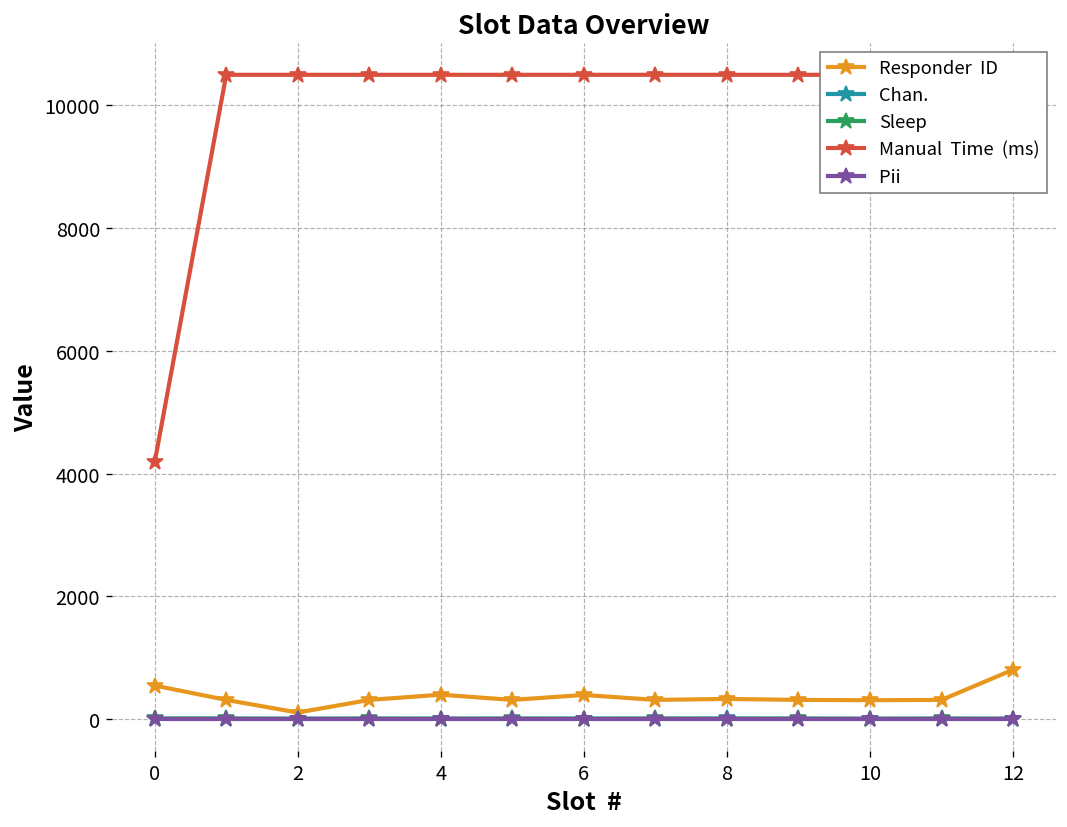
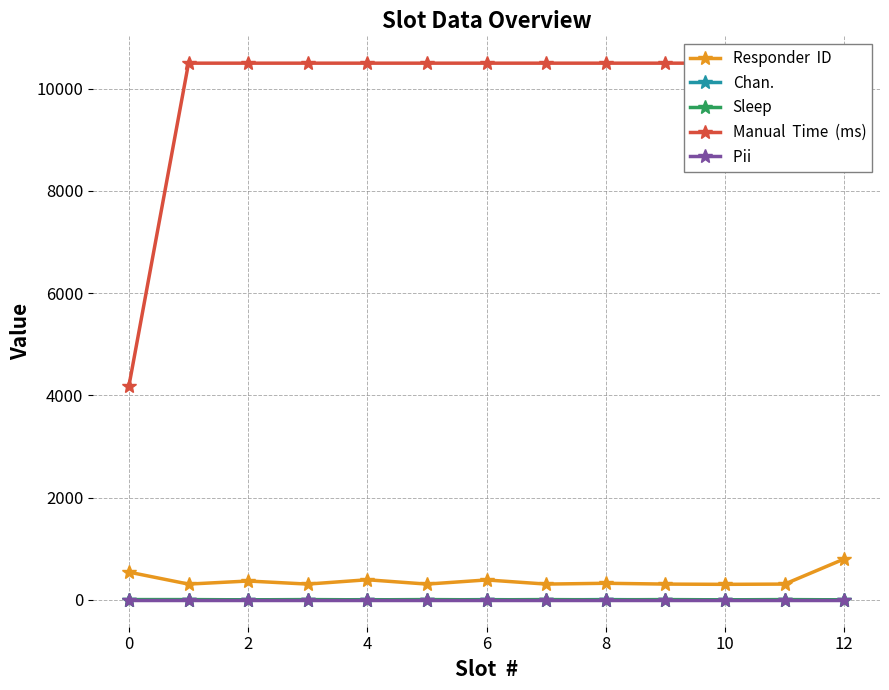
Responder ID, 2: 100 -> 400
